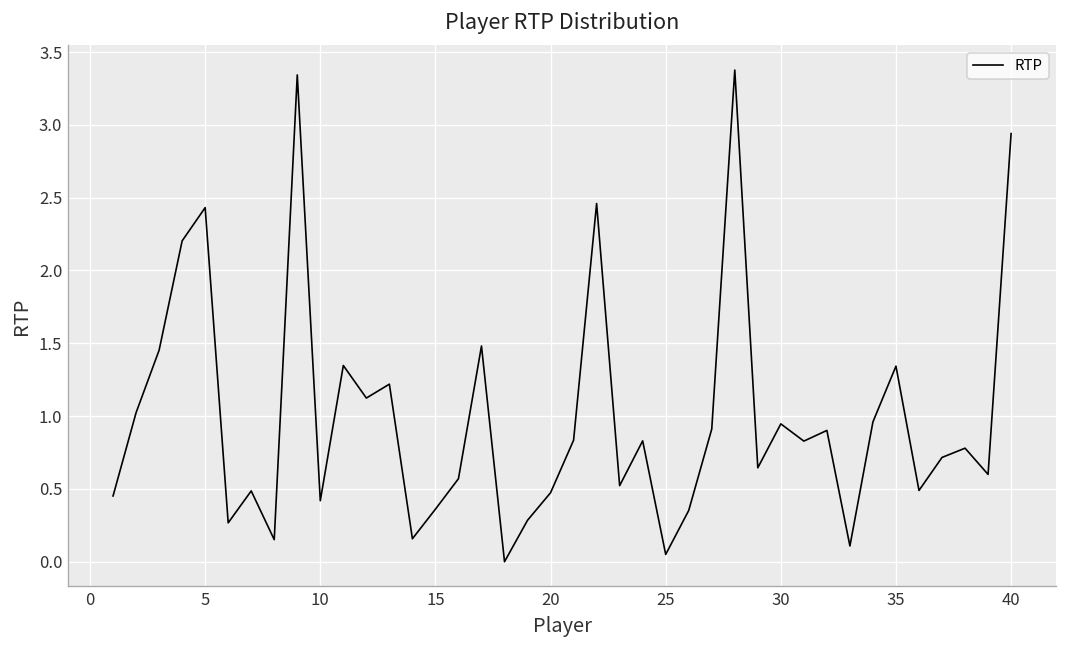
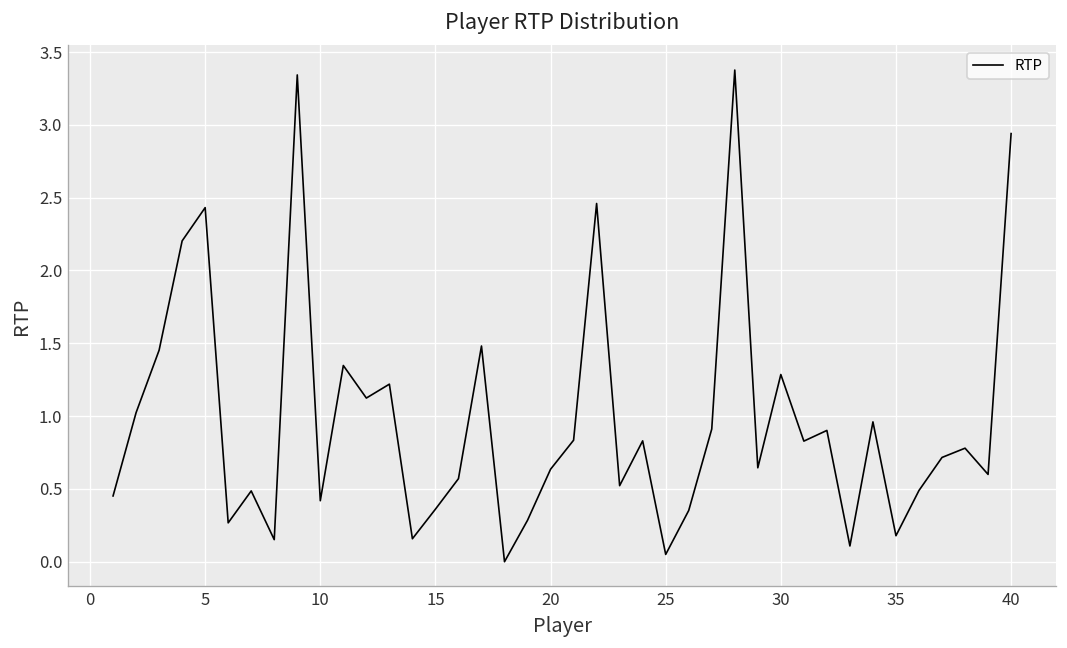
20: 0.47 -> 0.63
30: 0.95 -> 1.29
35: 1.34 -> 0.18
